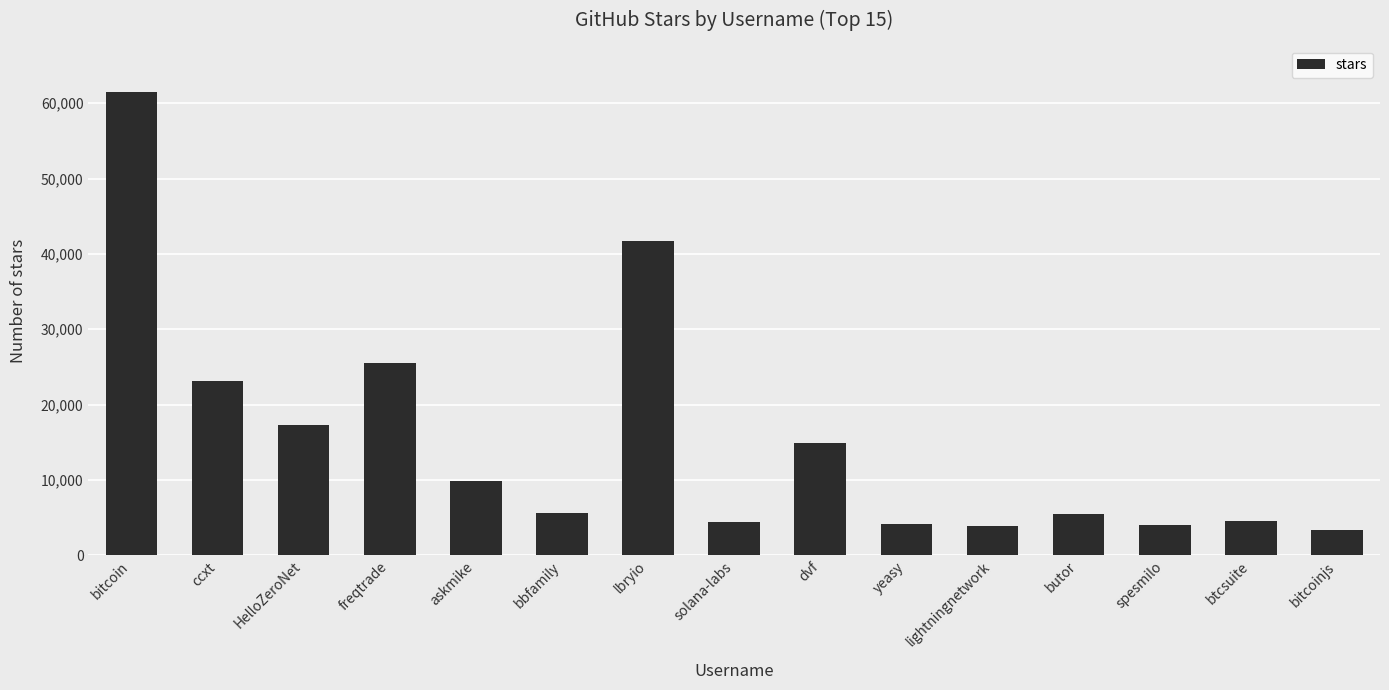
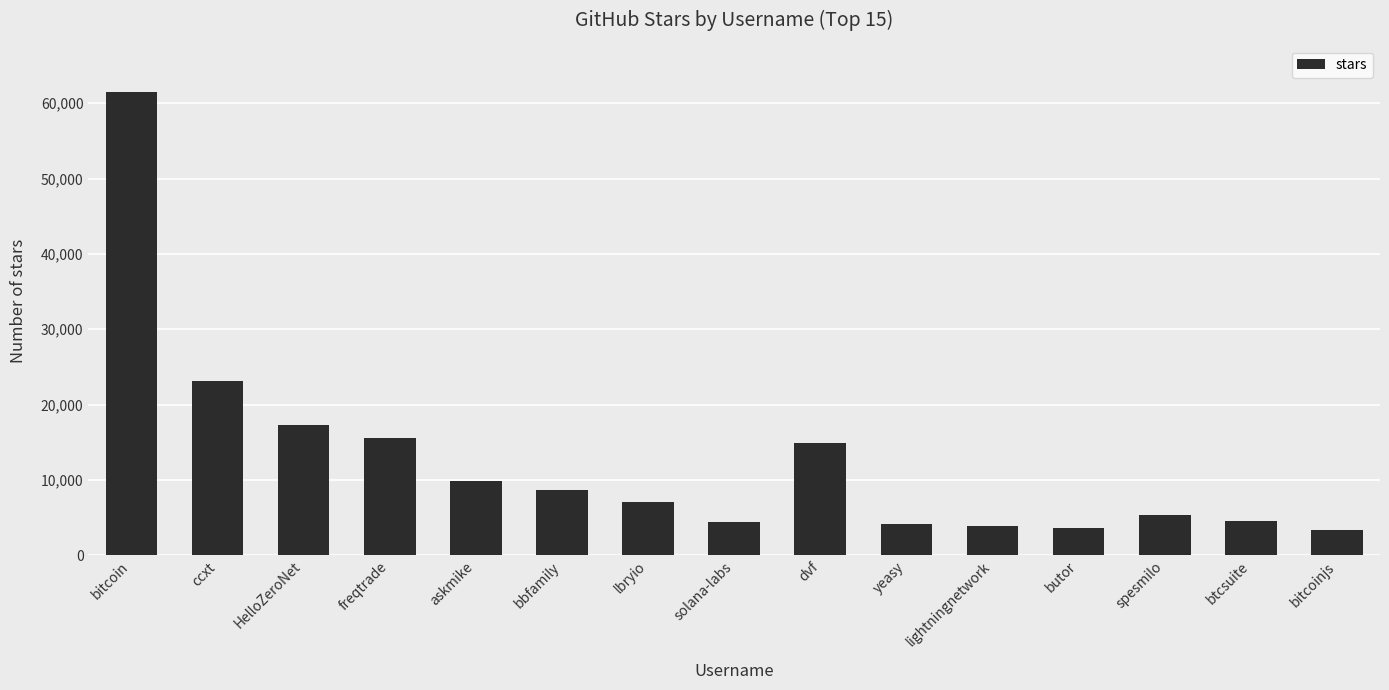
freqtrade: 26,000 -> 16,000
bbfamily: 6,000 -> 9,000
lbryio: 42,000 -> 7,000
butor: 6,000 -> 4,000
spesmilo: 4,000 -> 5,000
